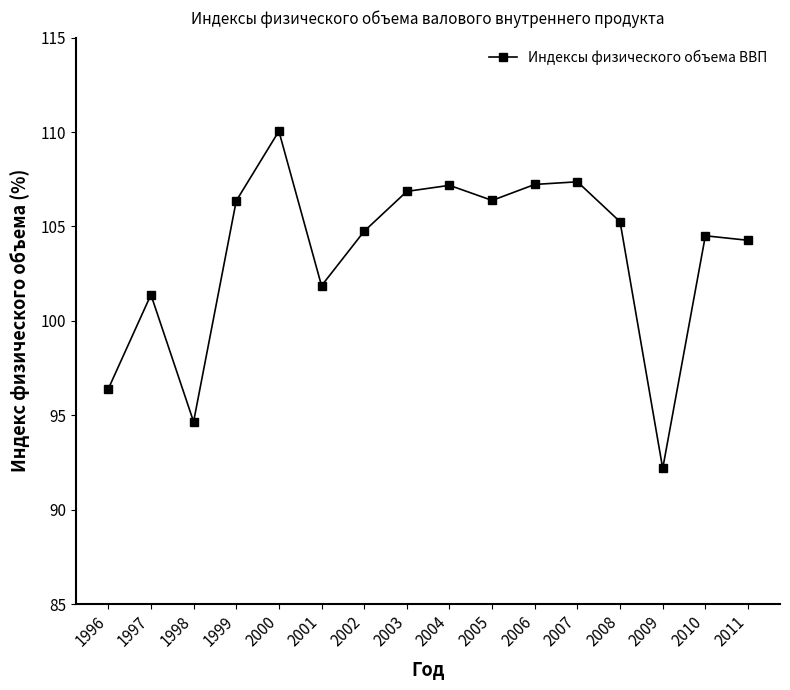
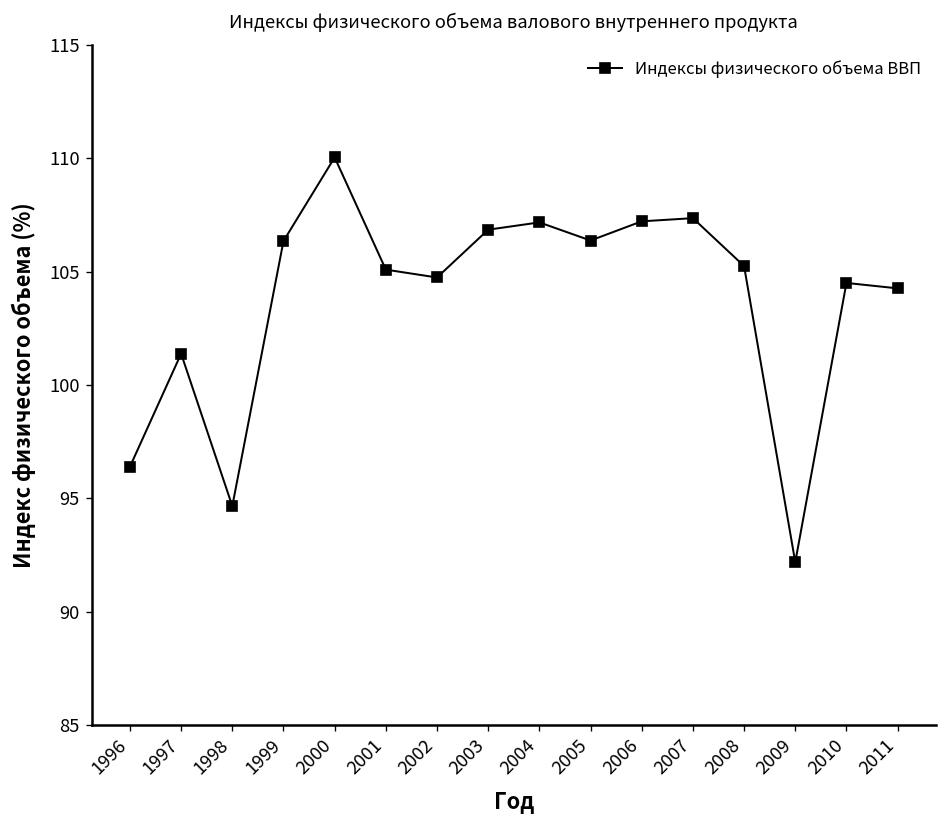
2001: 101.9 -> 105.1
